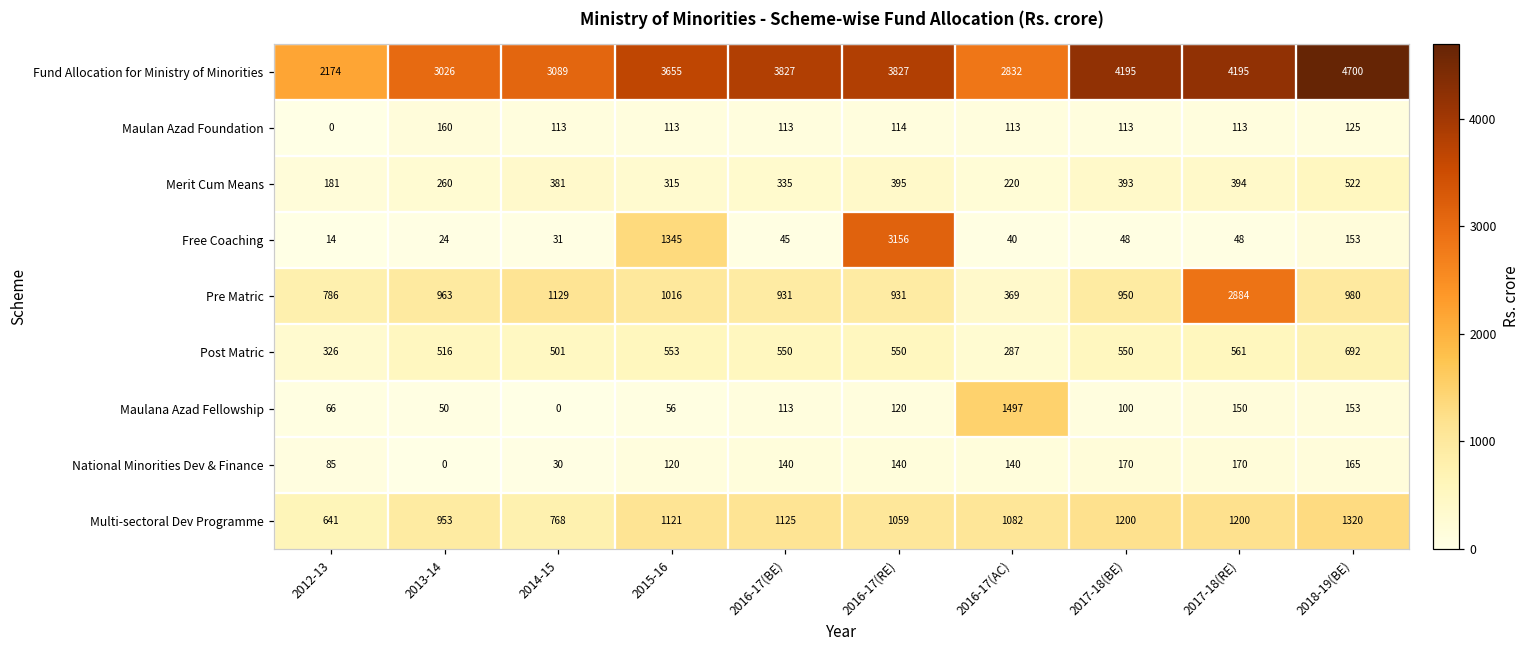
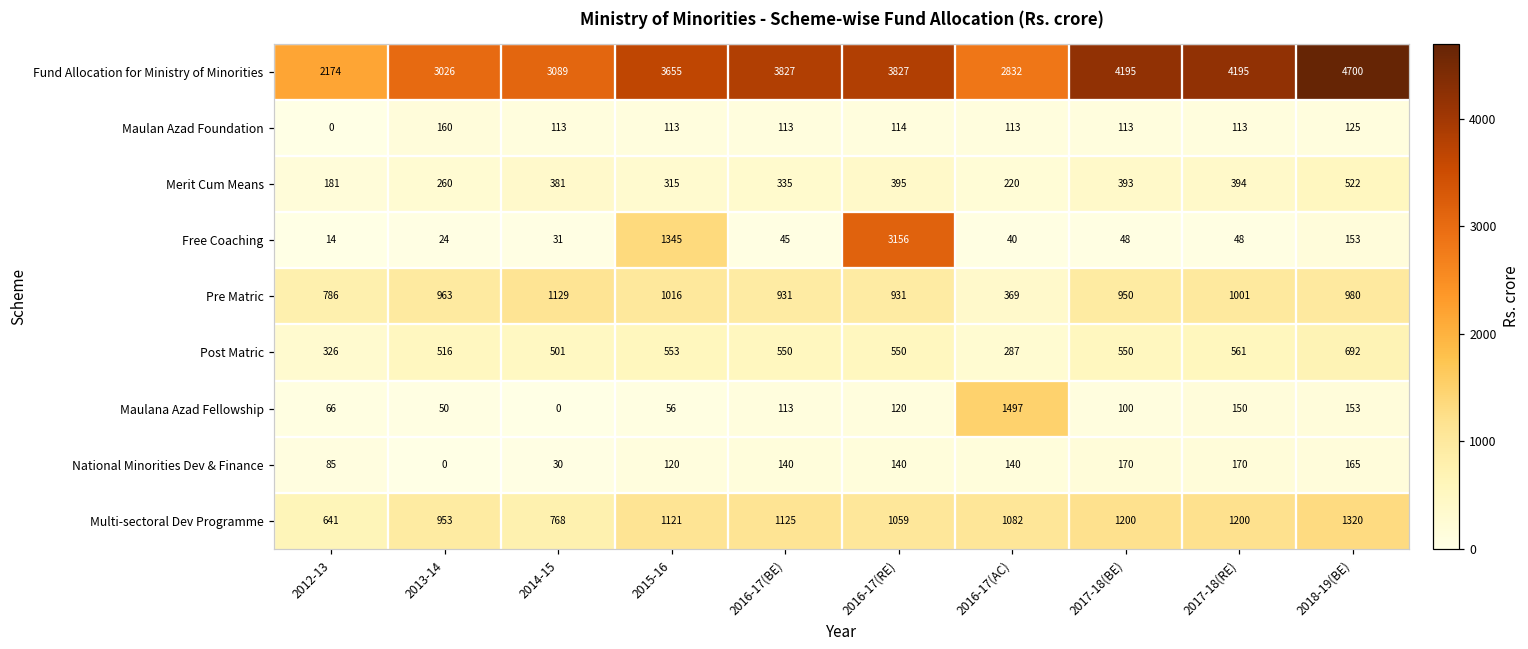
Pre Matric, 2017-18(RE): 2884 -> 1001
